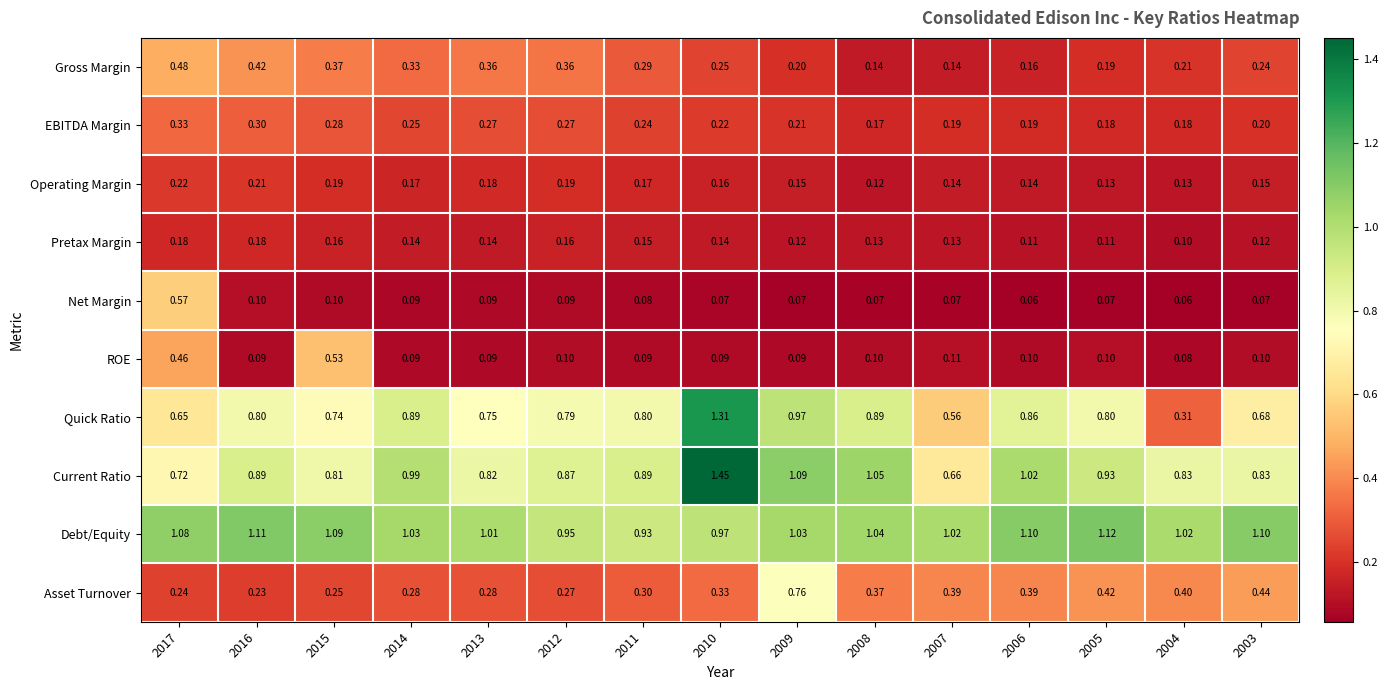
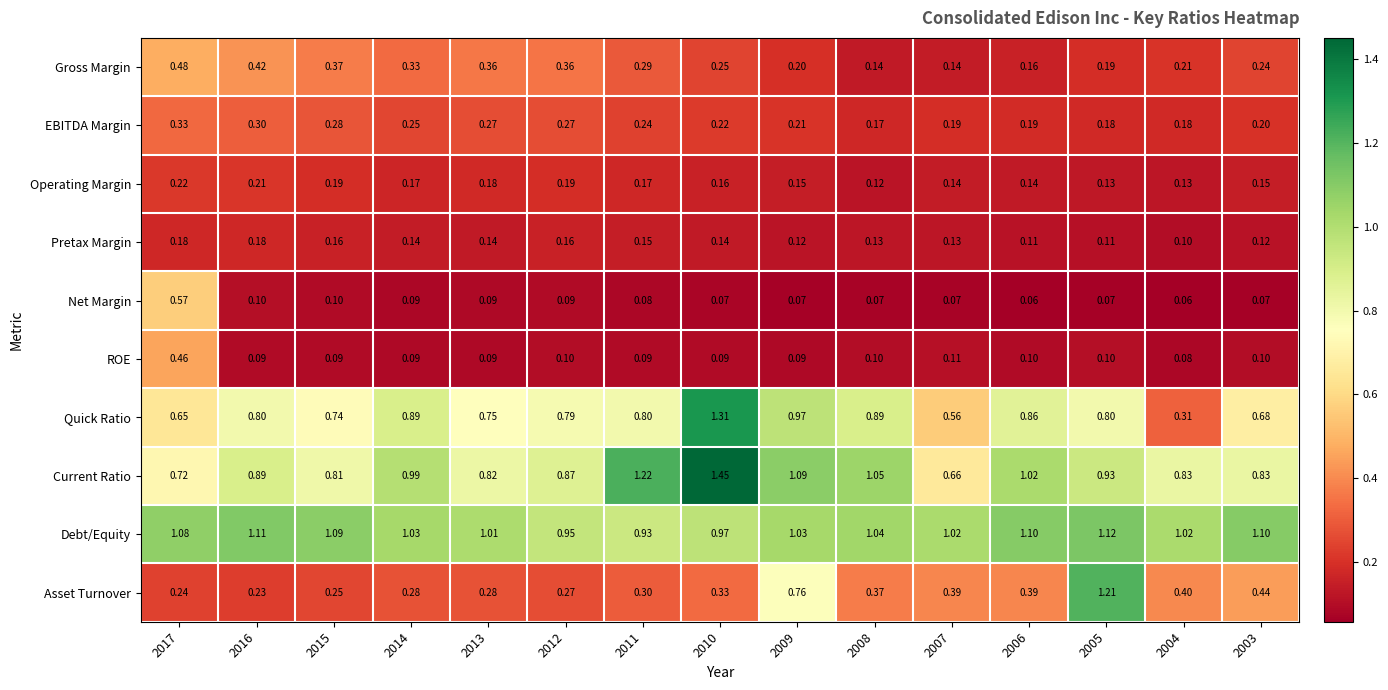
ROE, 2015: 0.53 -> 0.09
Current Ratio, 2011: 0.89 -> 1.22
Asset Turnover, 2005: 0.42 -> 1.21
